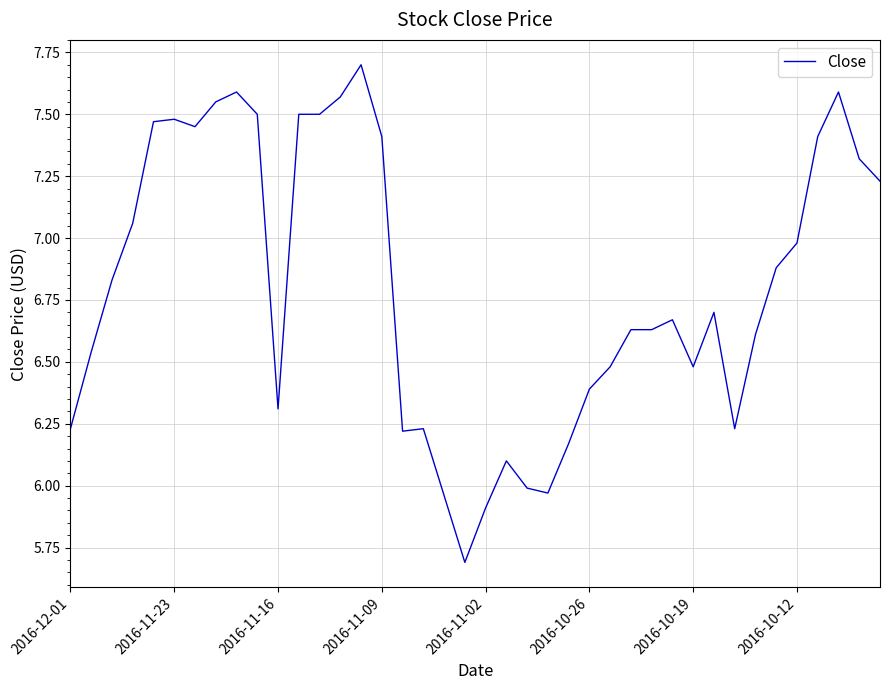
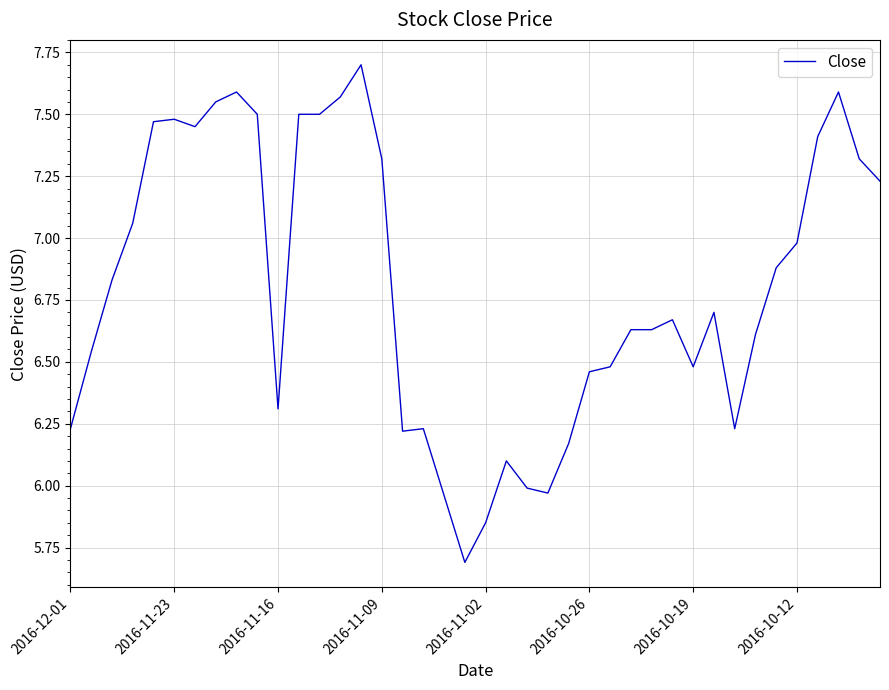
2016-11-09: 7.41 -> 7.32
2016-11-02: 5.91 -> 5.85
2016-10-26: 6.39 -> 6.46
